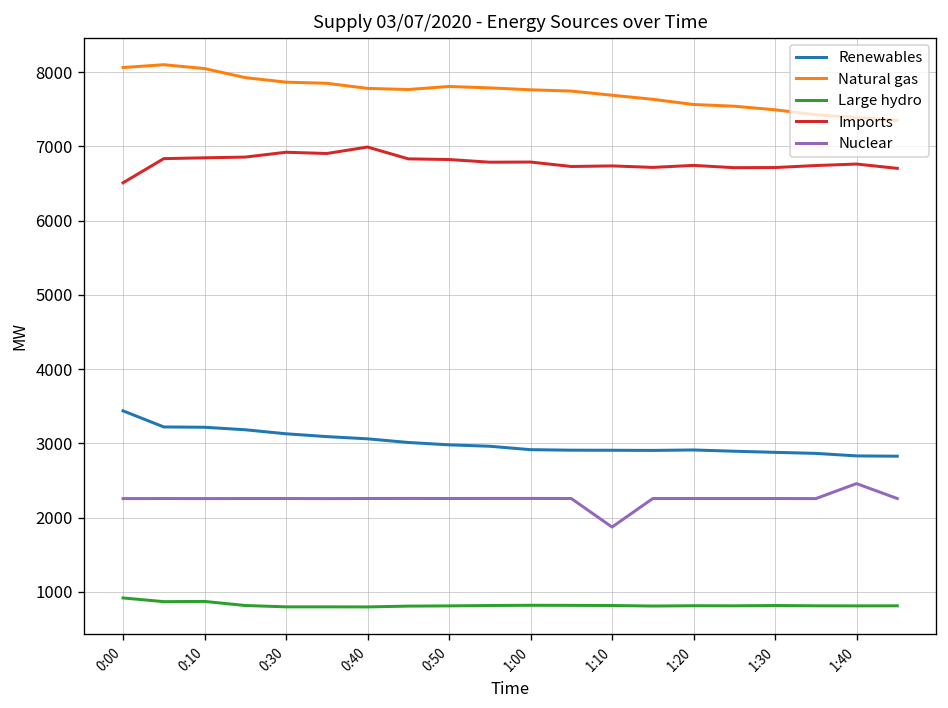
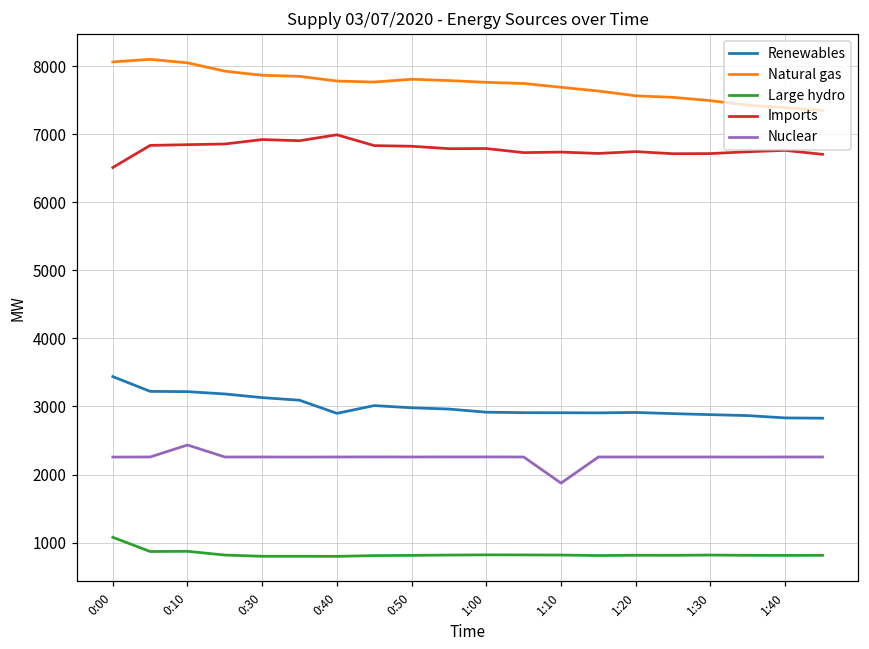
Large hydro, 0:00: 900 -> 1100
Nuclear, 0:10: 2300 -> 2400
Renewables, 0:40: 3100 -> 2900
Nuclear, 1:40: 2500 -> 2300
